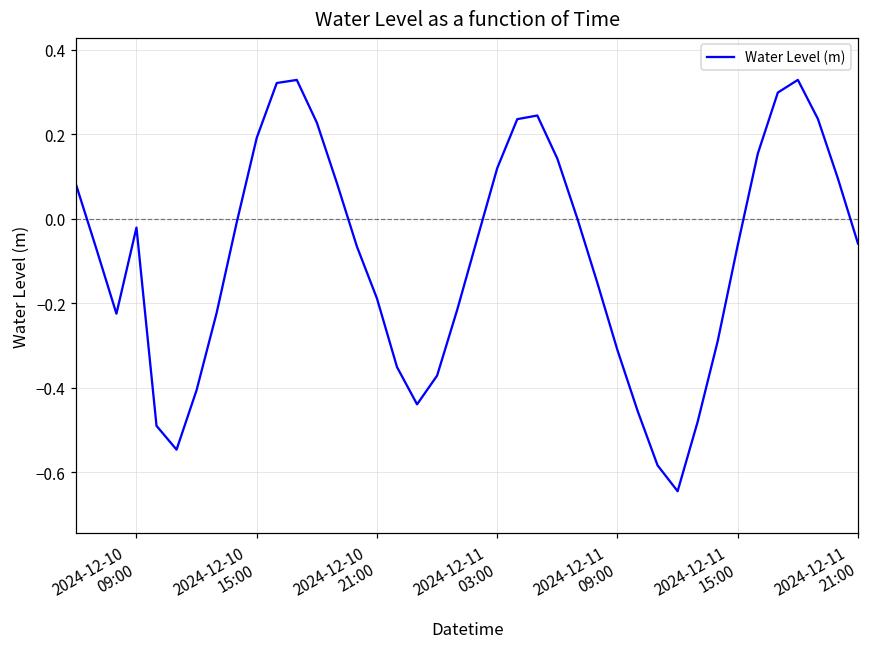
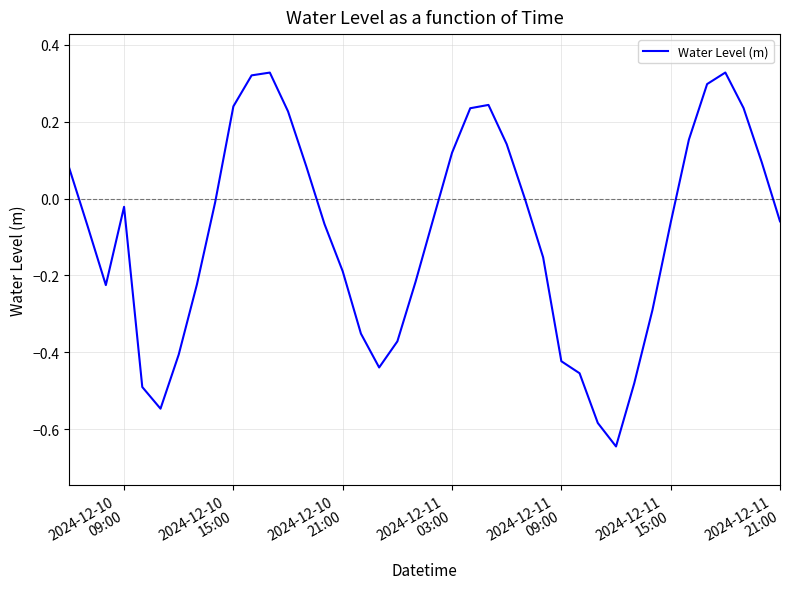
2024-12-10 15:00: 0.19 -> 0.24
2024-12-11 09:00: -0.31 -> -0.42
